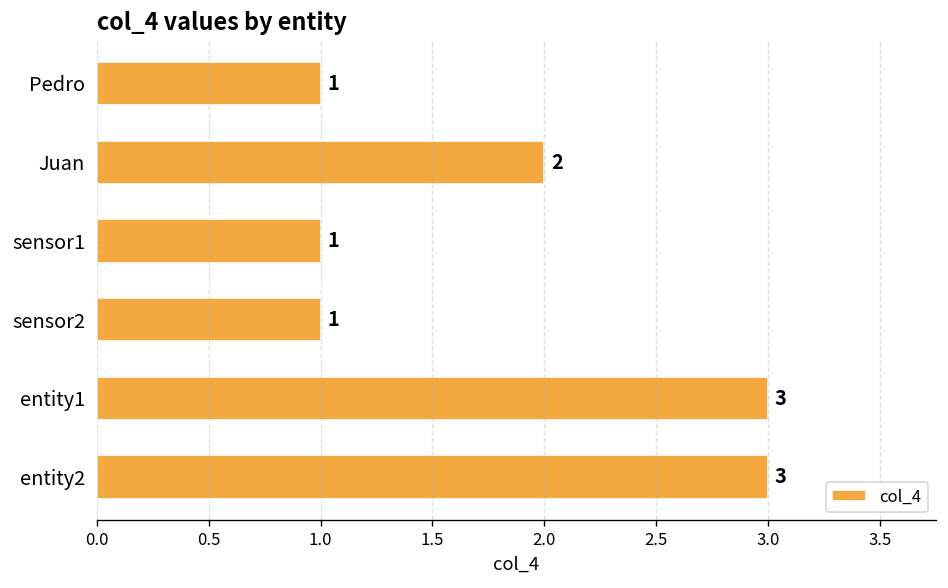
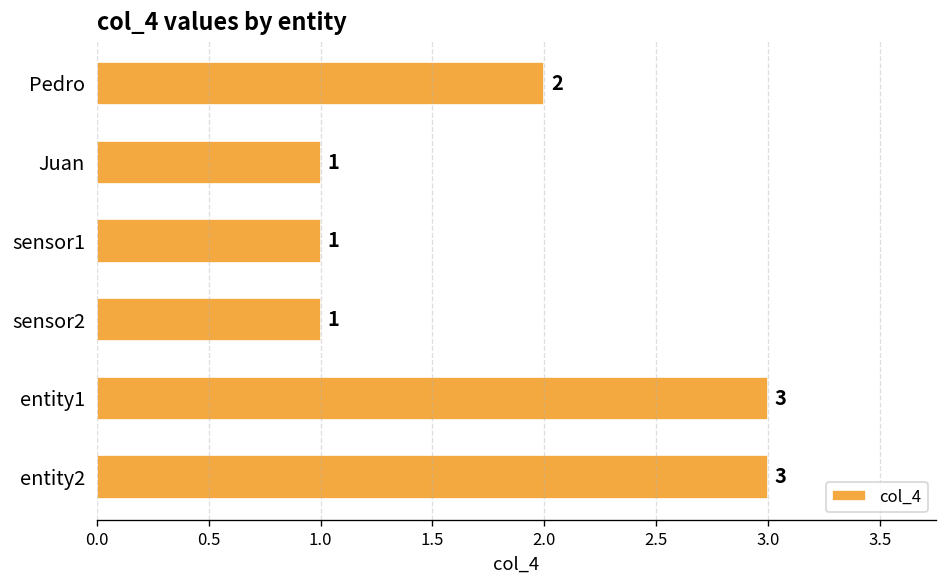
Pedro: 1 -> 2
Juan: 2 -> 1
